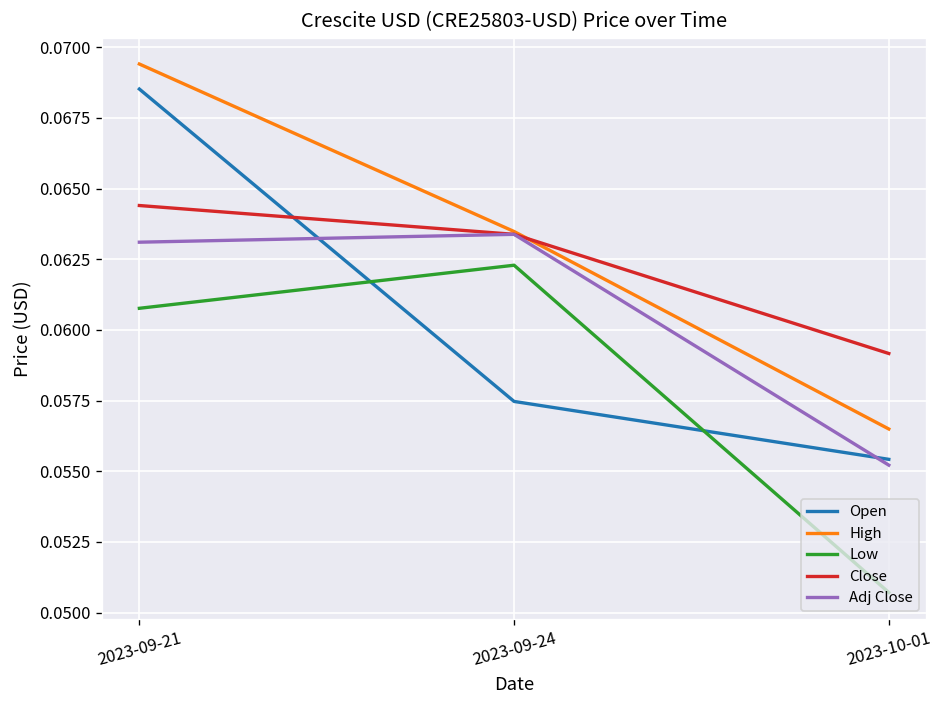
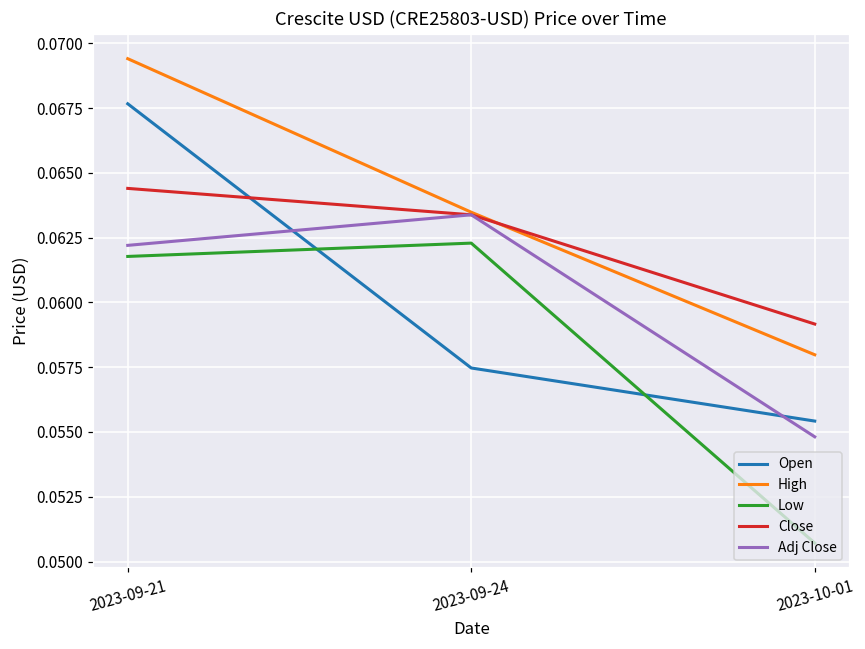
Open, 2023-09-21: 0.0685 -> 0.0677
Low, 2023-09-21: 0.0608 -> 0.0618
Adj Close, 2023-09-21: 0.0631 -> 0.0622
High, 2023-10-01: 0.0565 -> 0.0580
Adj Close, 2023-10-01: 0.0552 -> 0.0548
